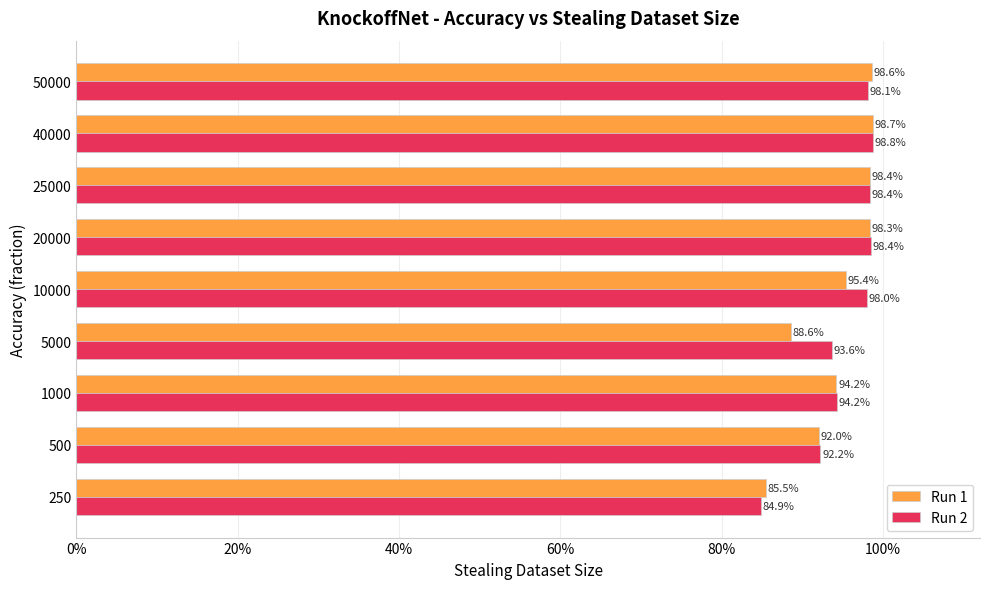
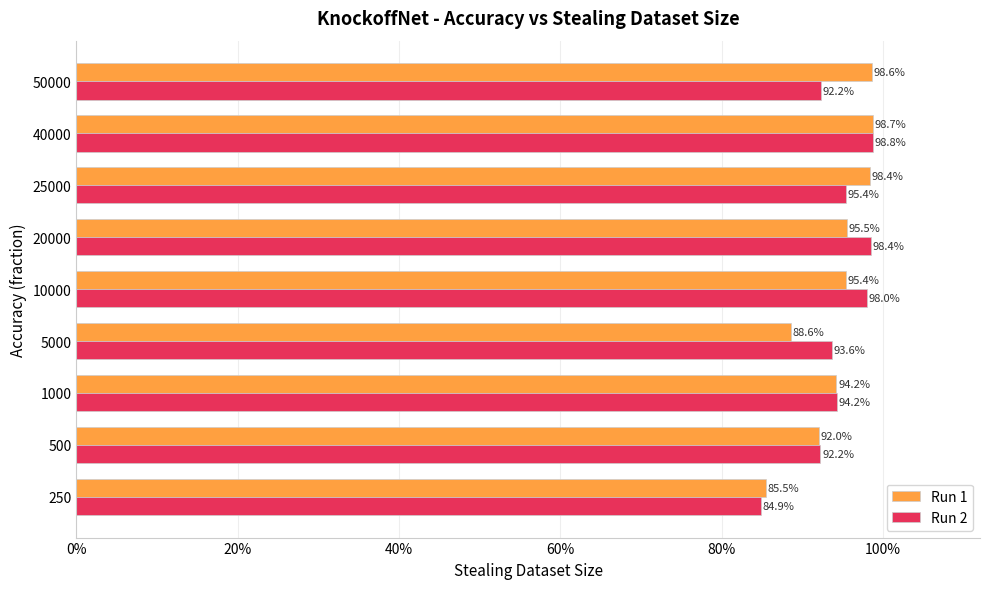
Run 2, 50000: 98.1% -> 92.2%
Run 2, 25000: 98.4% -> 95.4%
Run 1, 20000: 98.3% -> 95.5%
